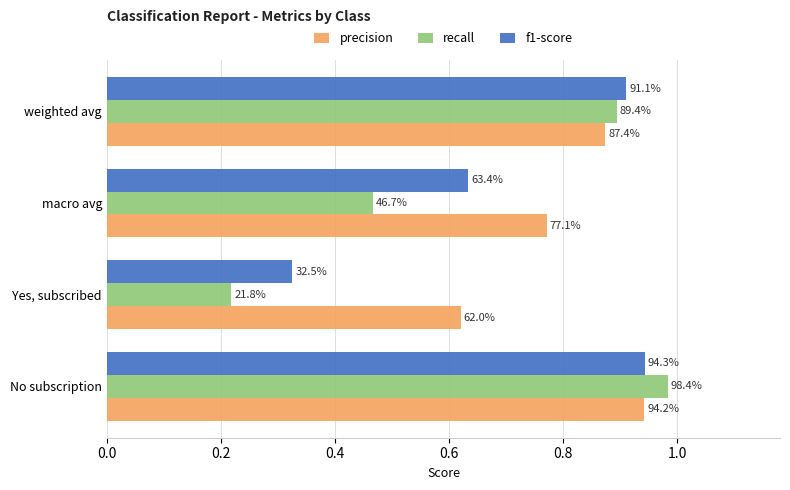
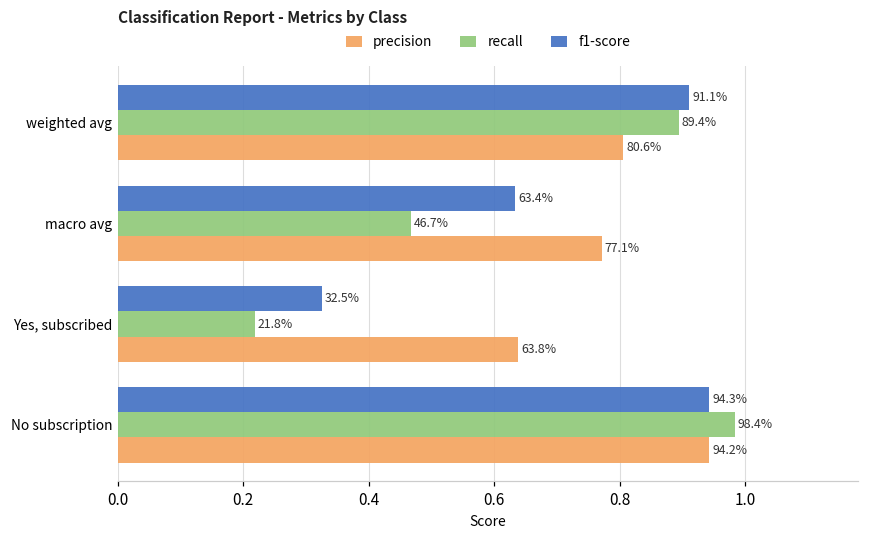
precision, weighted avg: 87.4% -> 80.6%
precision, Yes, subscribed: 62.0% -> 63.8%
